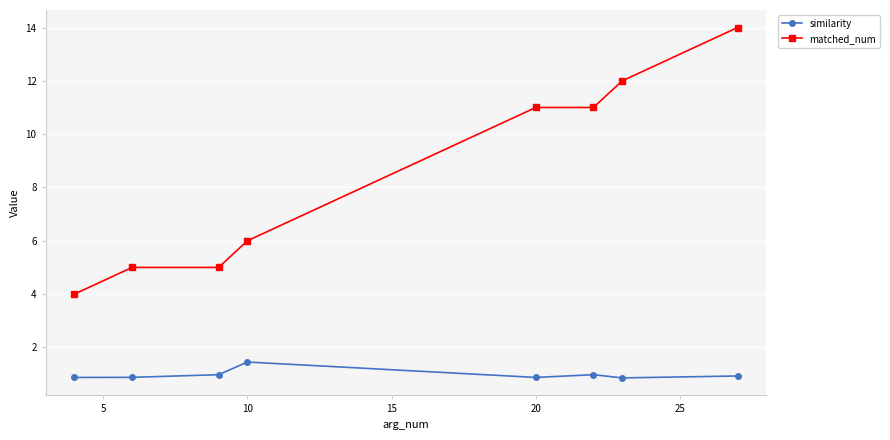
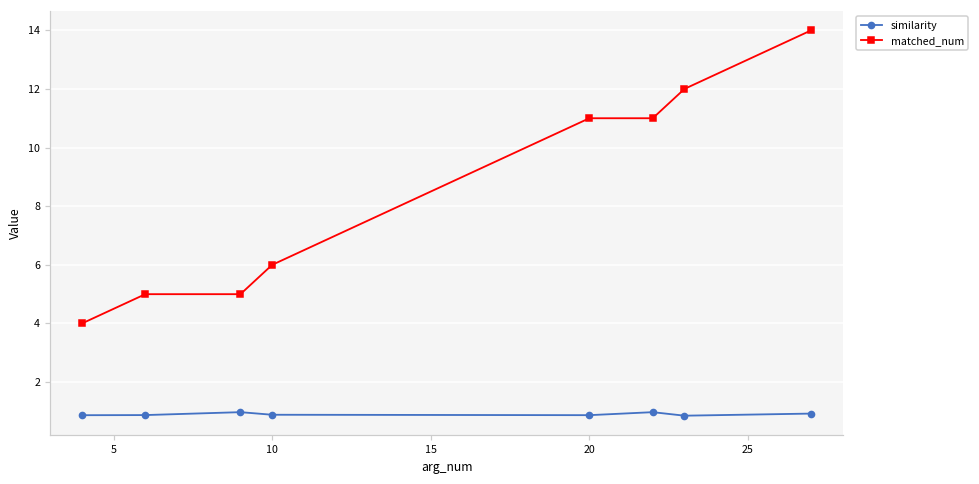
similarity, 10: 1.5 -> 0.9
